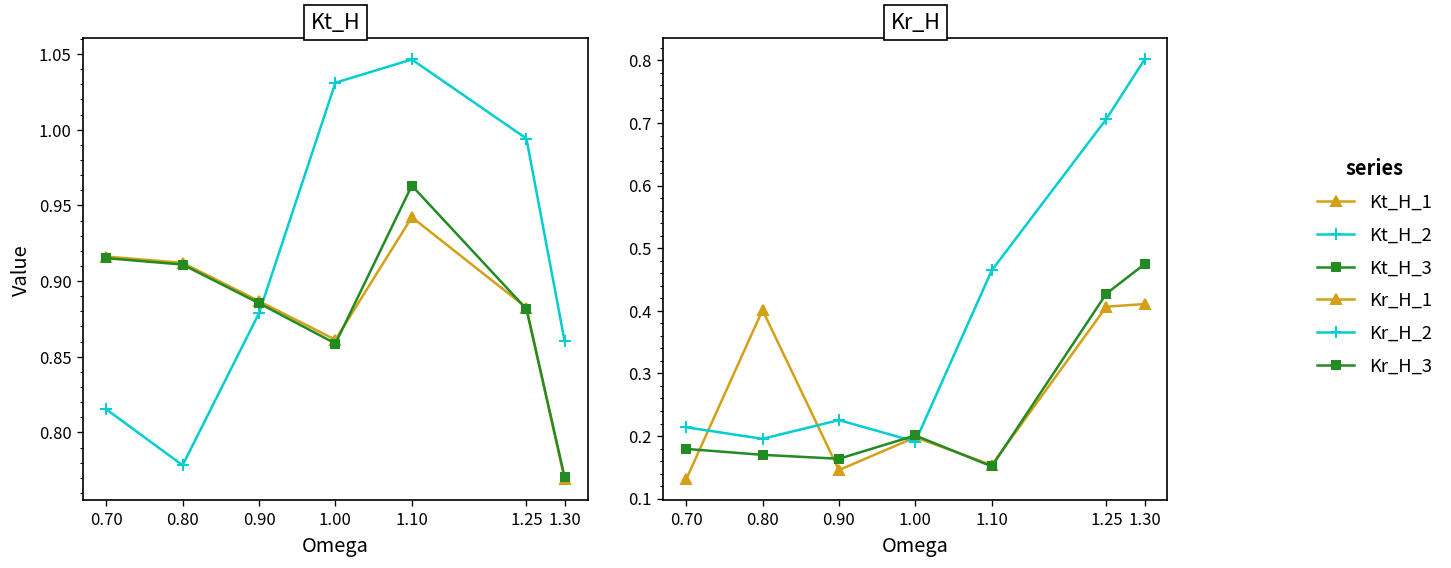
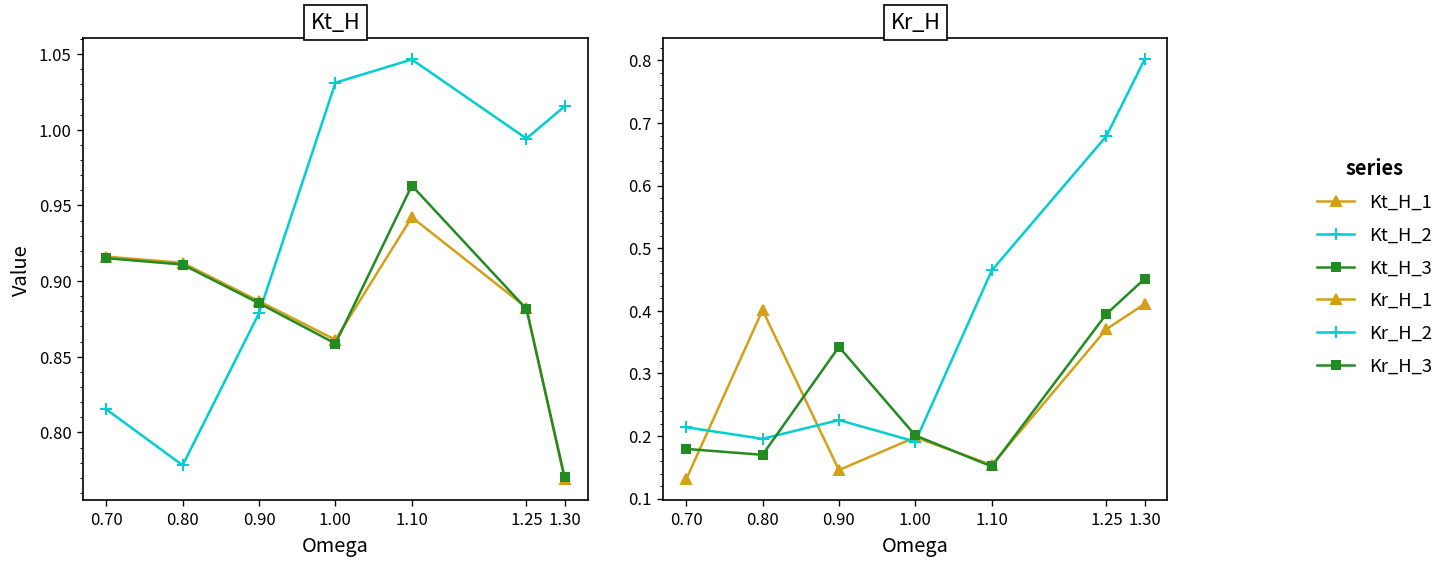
Kt_H, Kt_H_2, 1.30: 0.860 -> 1.015
Kr_H, Kr_H_3, 0.90: 0.16 -> 0.34
Kr_H, Kr_H_1, 1.25: 0.41 -> 0.37
Kr_H, Kr_H_2, 1.25: 0.71 -> 0.68
Kr_H, Kr_H_3, 1.25: 0.43 -> 0.39
Kr_H, Kr_H_3, 1.30: 0.47 -> 0.45
